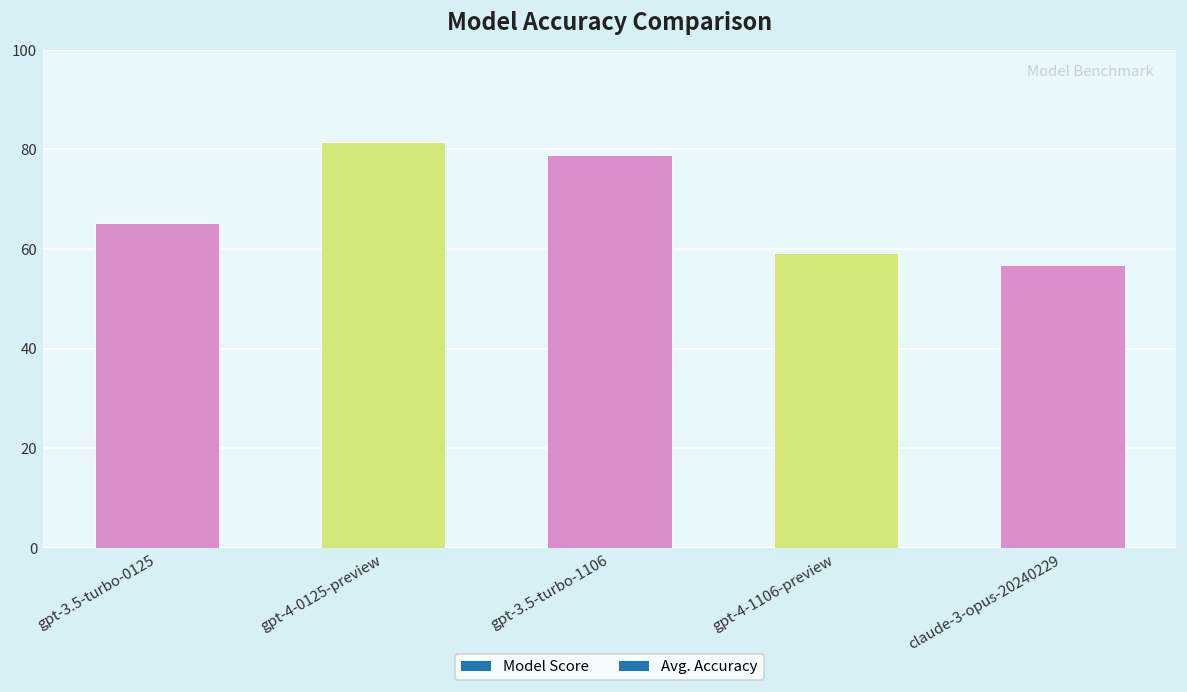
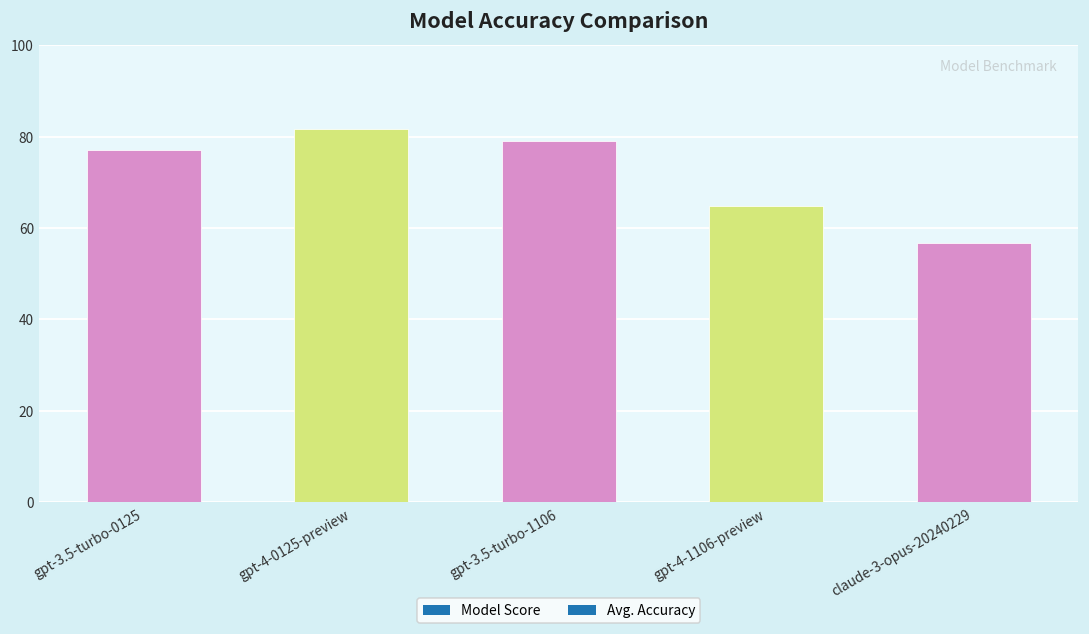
gpt-3.5-turbo-0125: 65 -> 77
gpt-4-1106-preview: 59 -> 65
